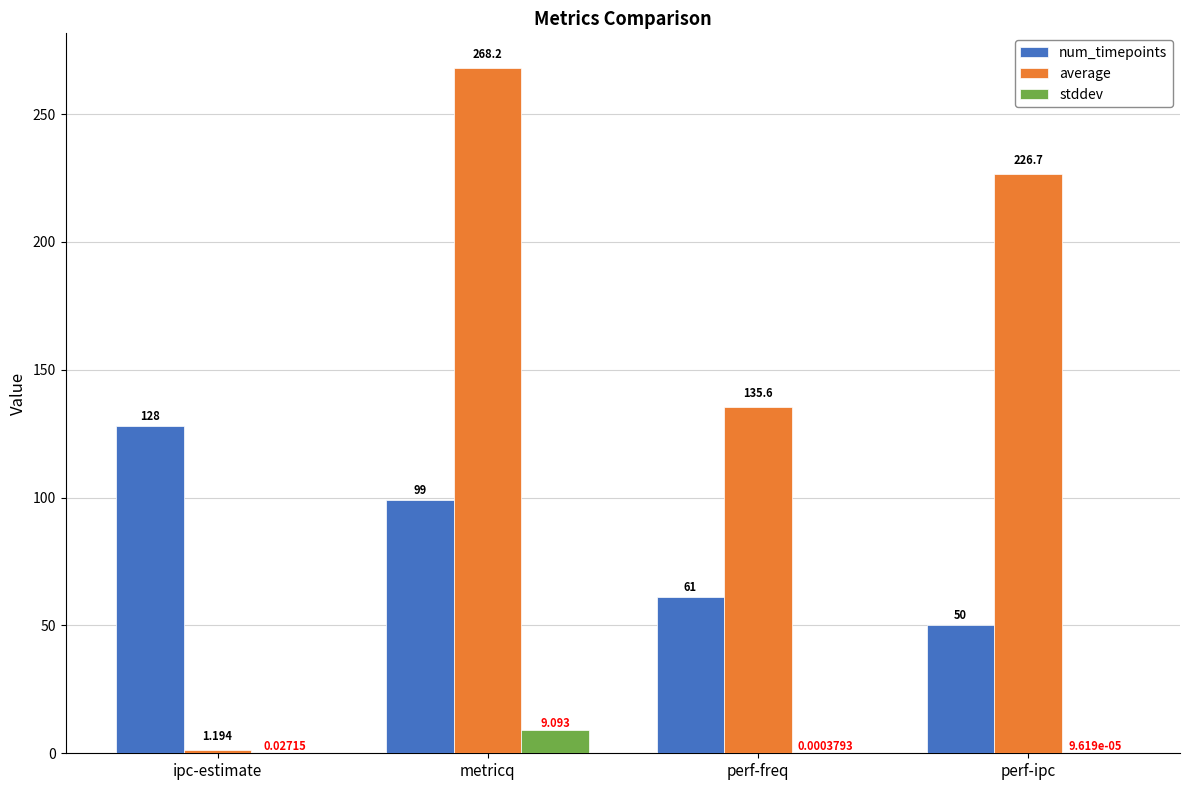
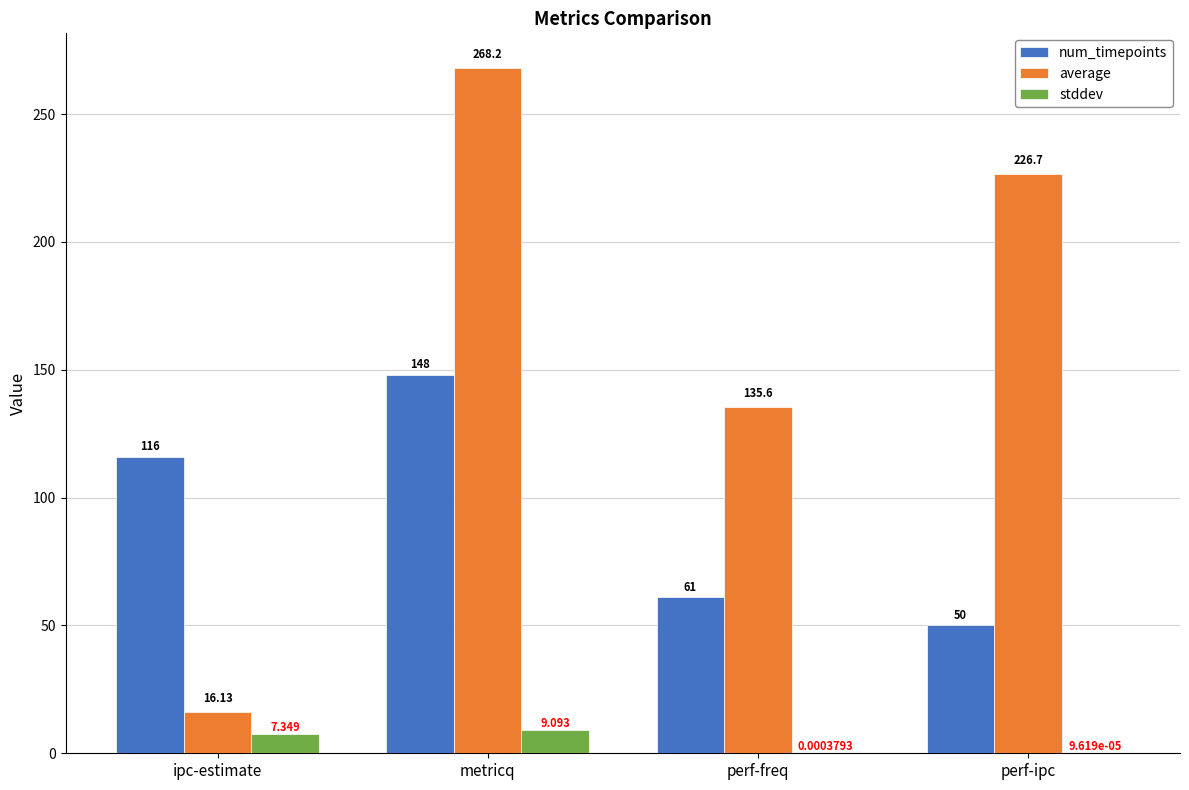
num_timepoints, ipc-estimate: 128 -> 116
average, ipc-estimate: 1.194 -> 16.13
stddev, ipc-estimate: 0.02715 -> 7.349
num_timepoints, metricq: 99 -> 148
